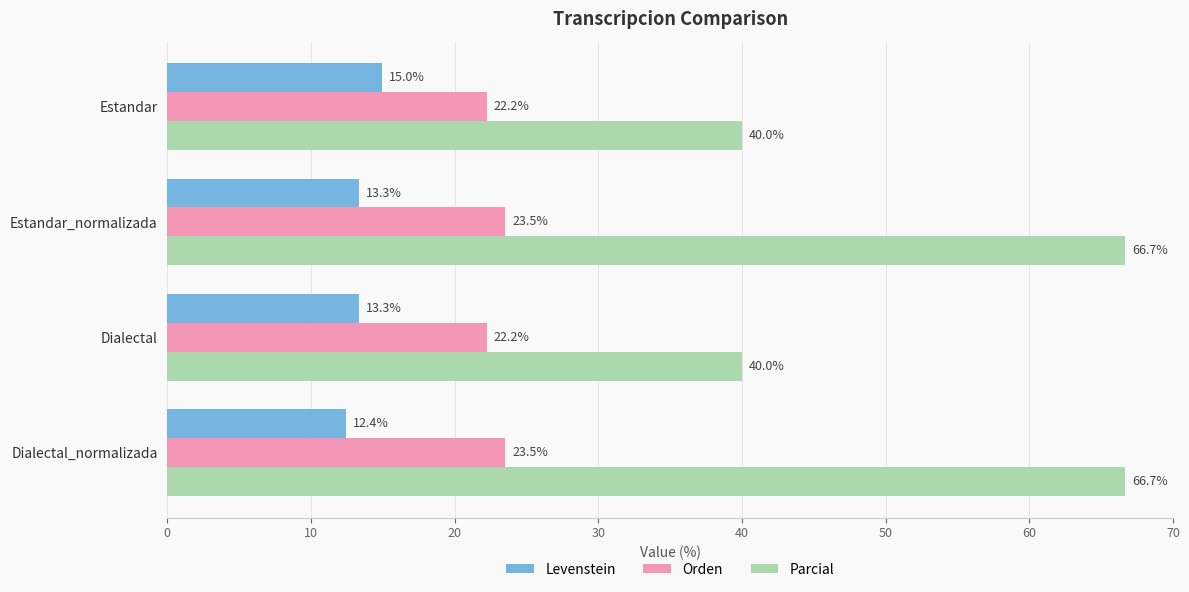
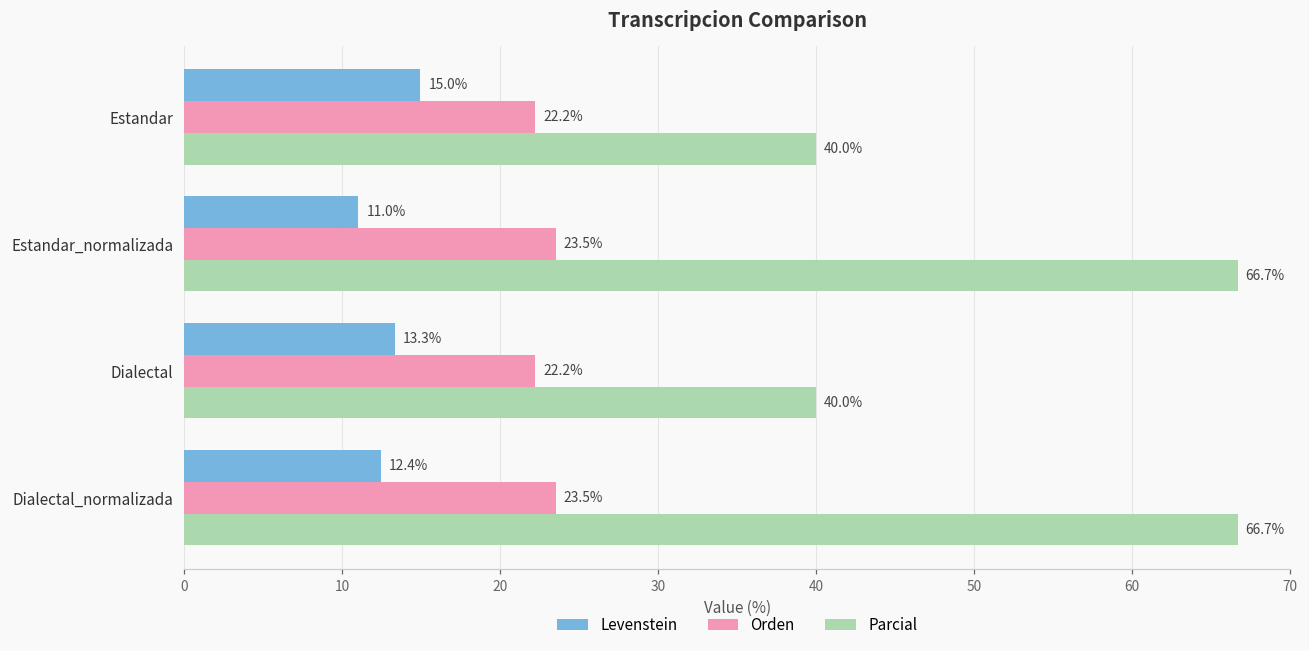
Levenstein, Estandar_normalizada: 13.3% -> 11.0%
